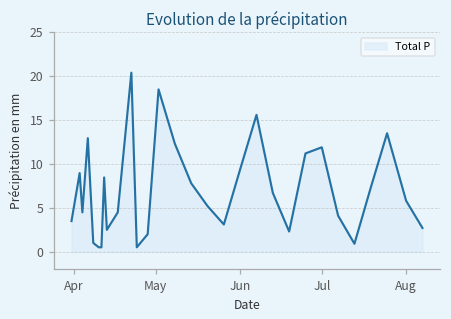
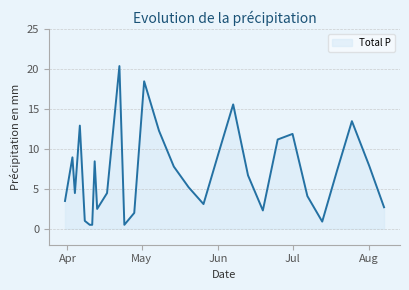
Aug: 6 -> 8
